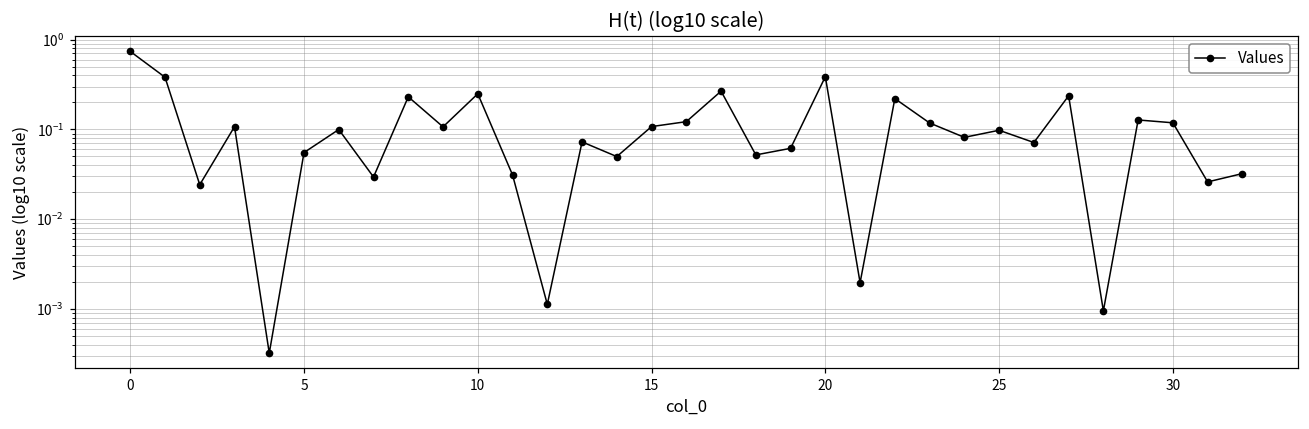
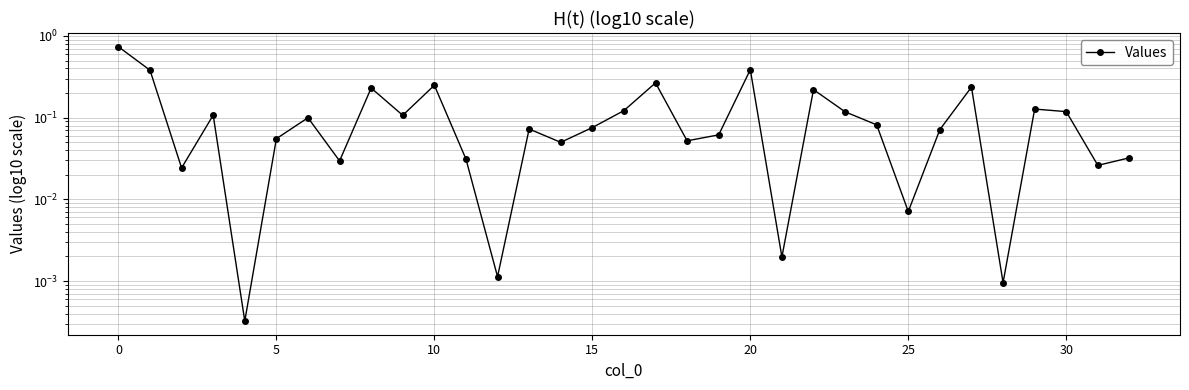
15: 0.11 -> 0.08
25: 0.10 -> 0.007
